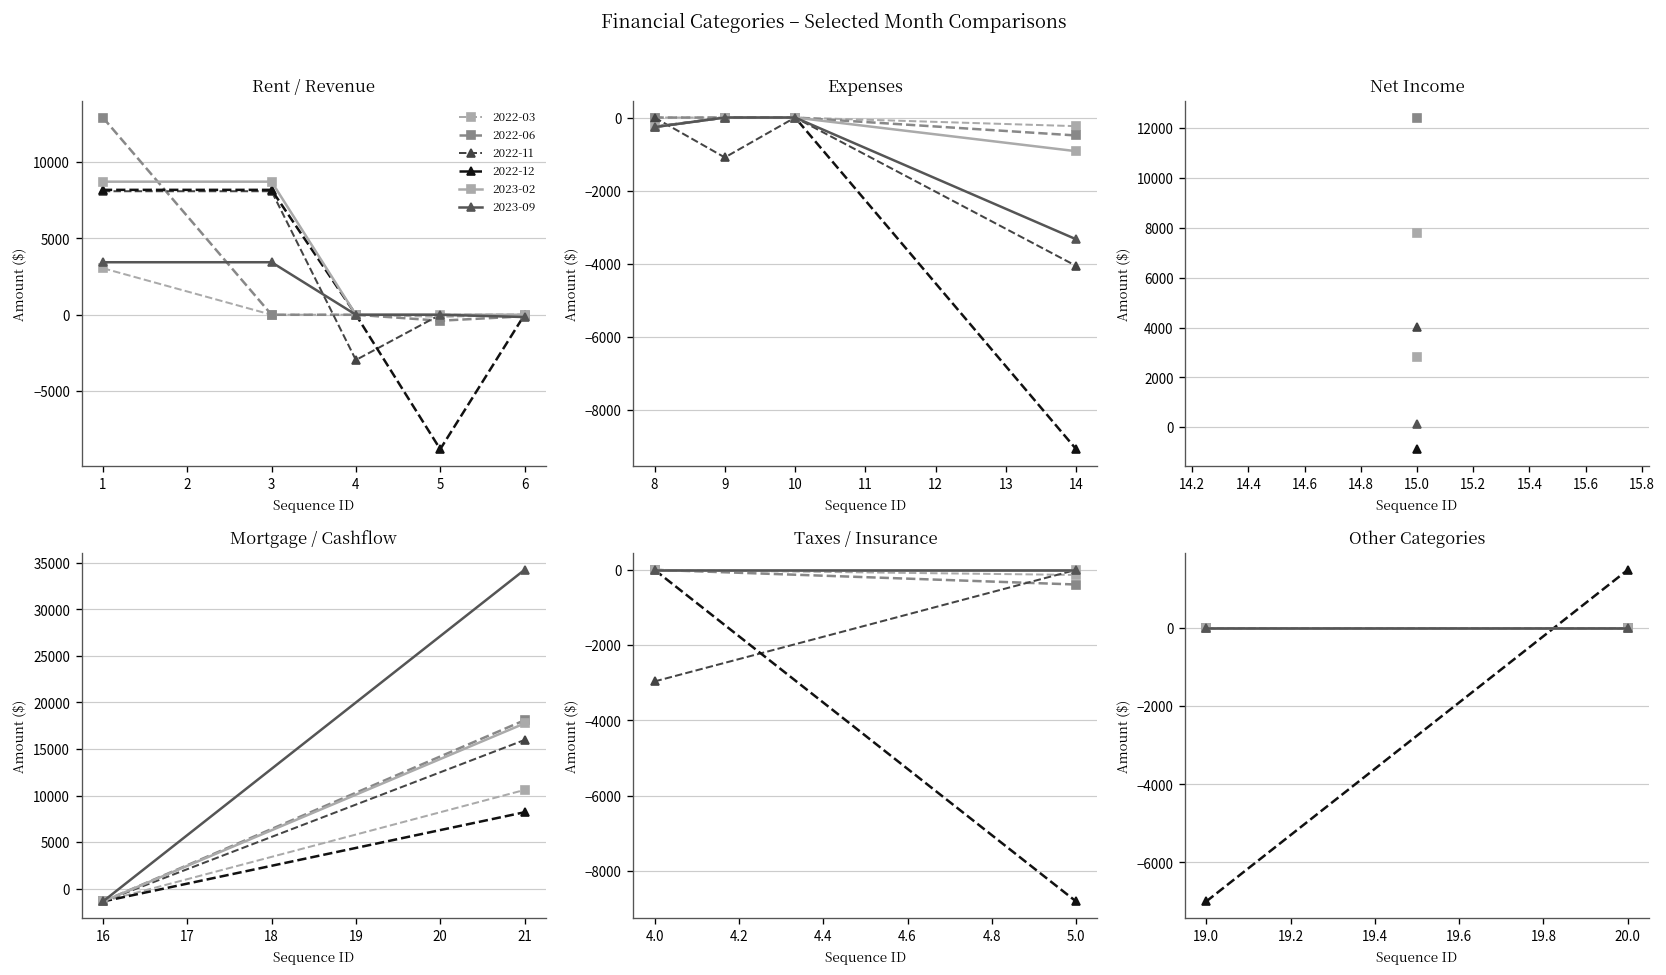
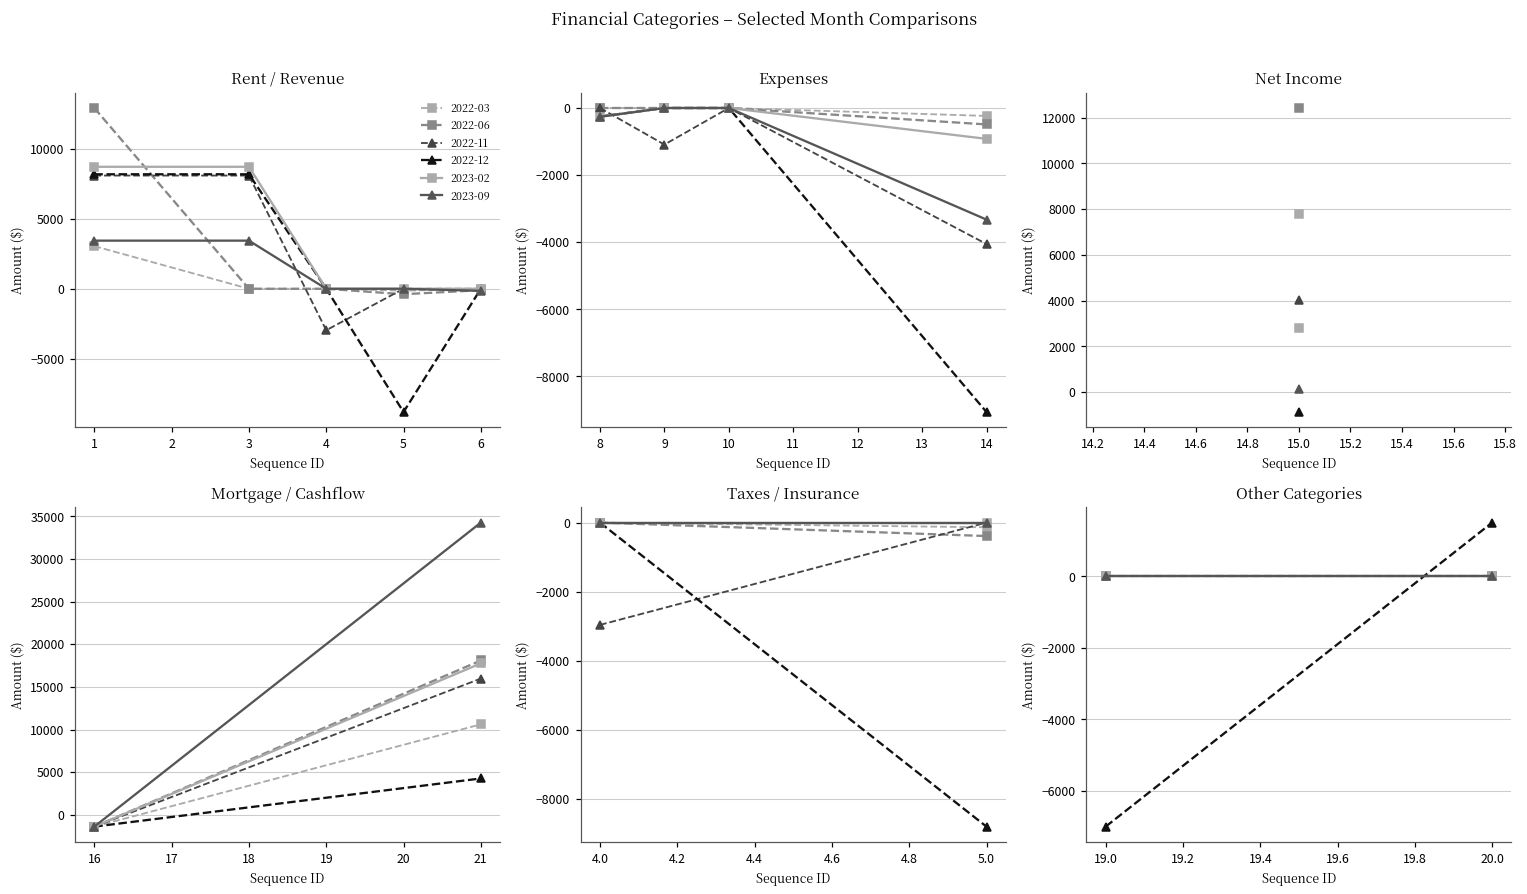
Mortgage / Cashflow, 2022-12, 21: 8000 -> 4000
